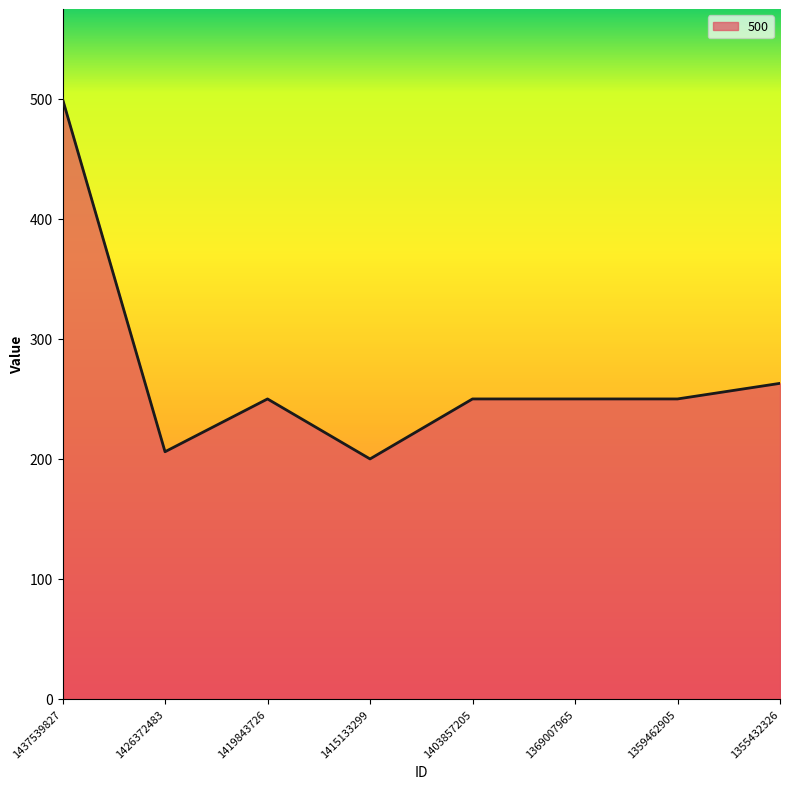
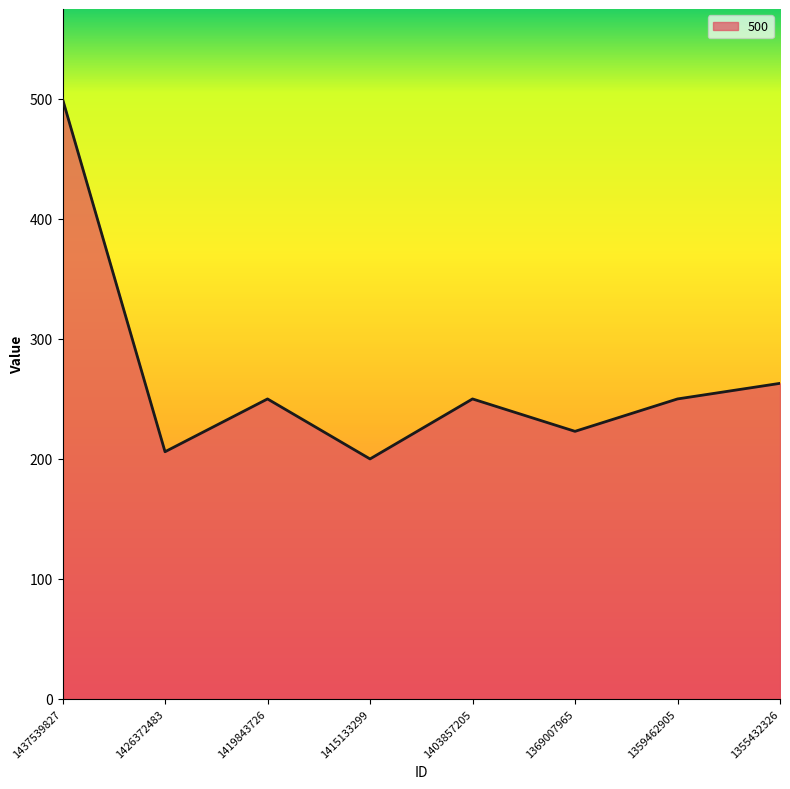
1369007965: 250 -> 223
